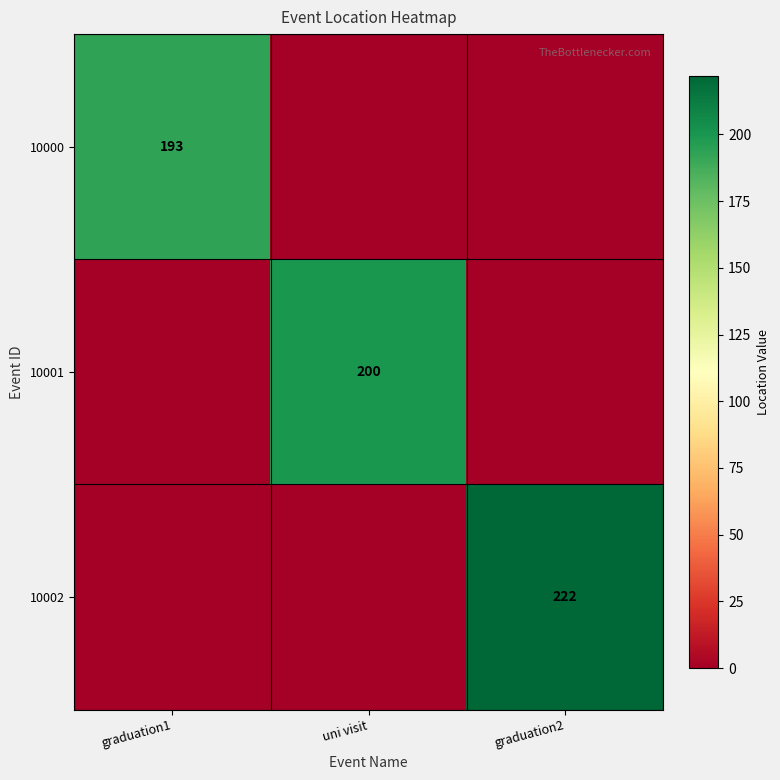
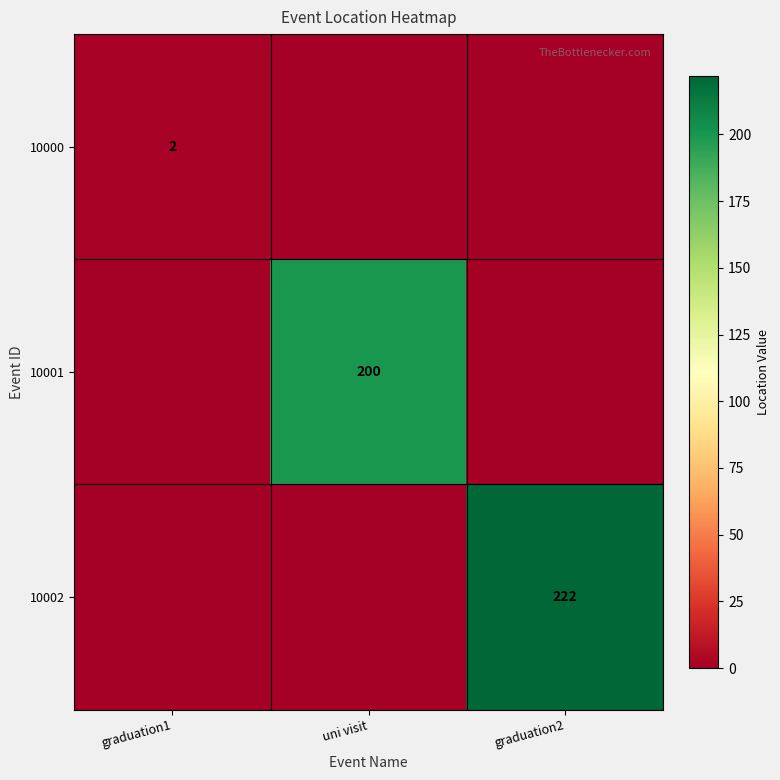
10000, graduation1: 193 -> 2
